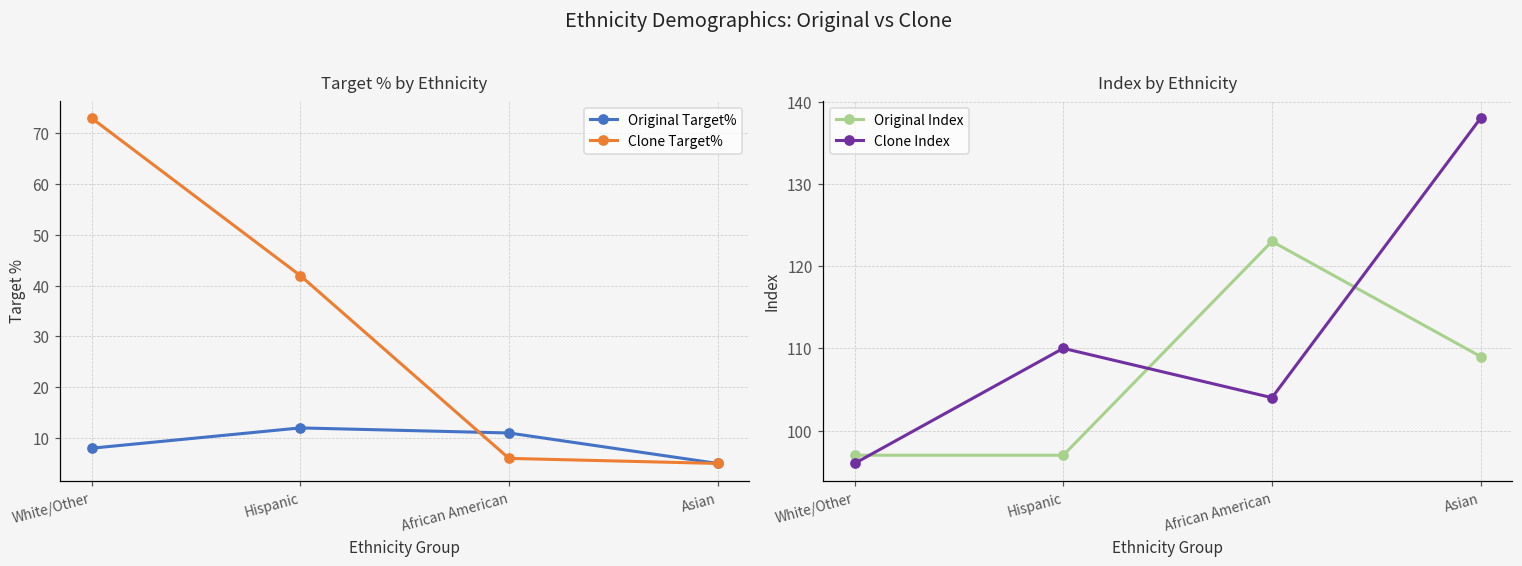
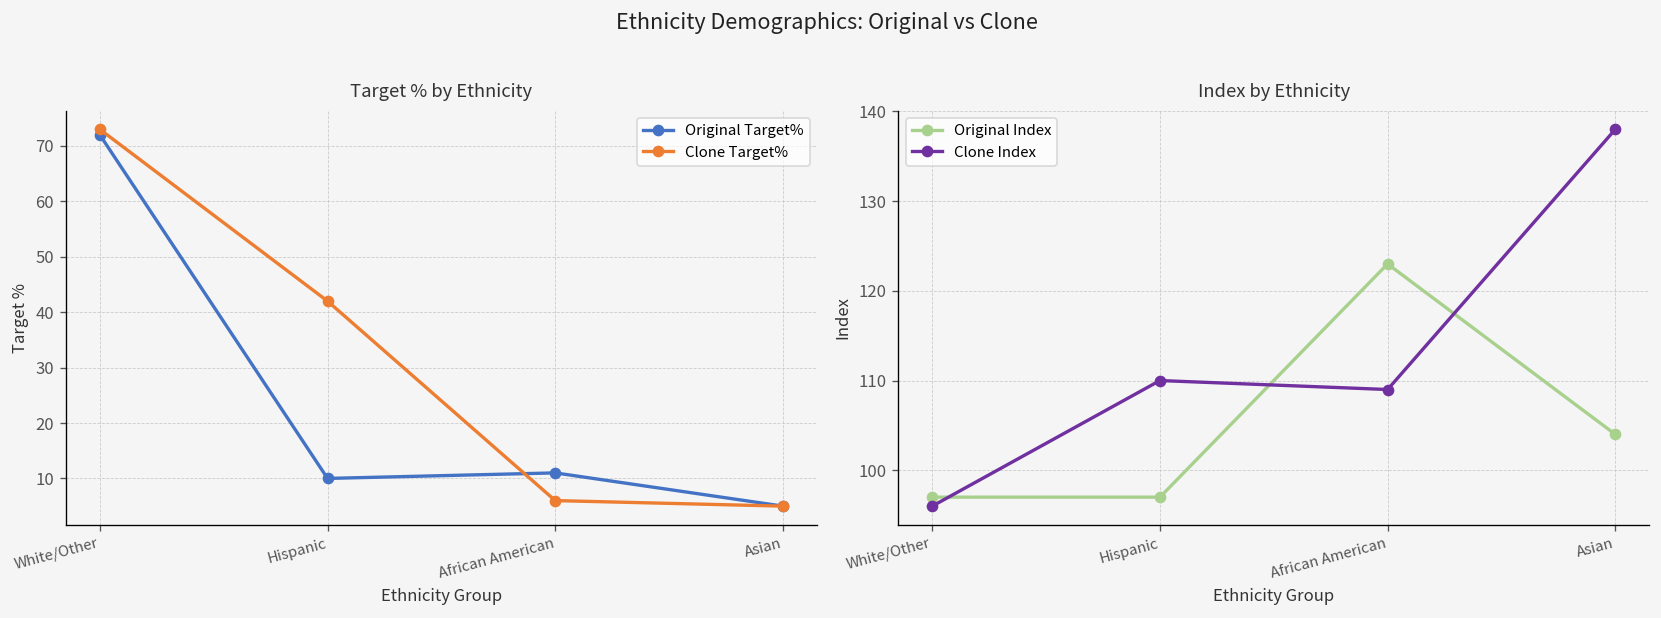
Target % by Ethnicity, Original Target%, White/Other: 8 -> 72
Target % by Ethnicity, Original Target%, Hispanic: 12 -> 10
Index by Ethnicity, Clone Index, African American: 104 -> 109
Index by Ethnicity, Original Index, Asian: 109 -> 104
